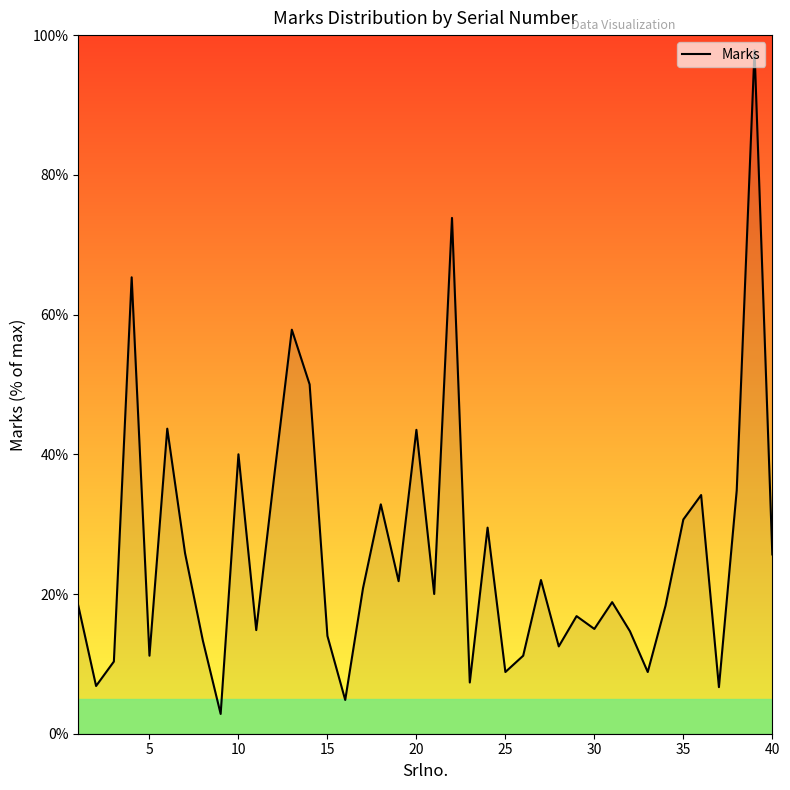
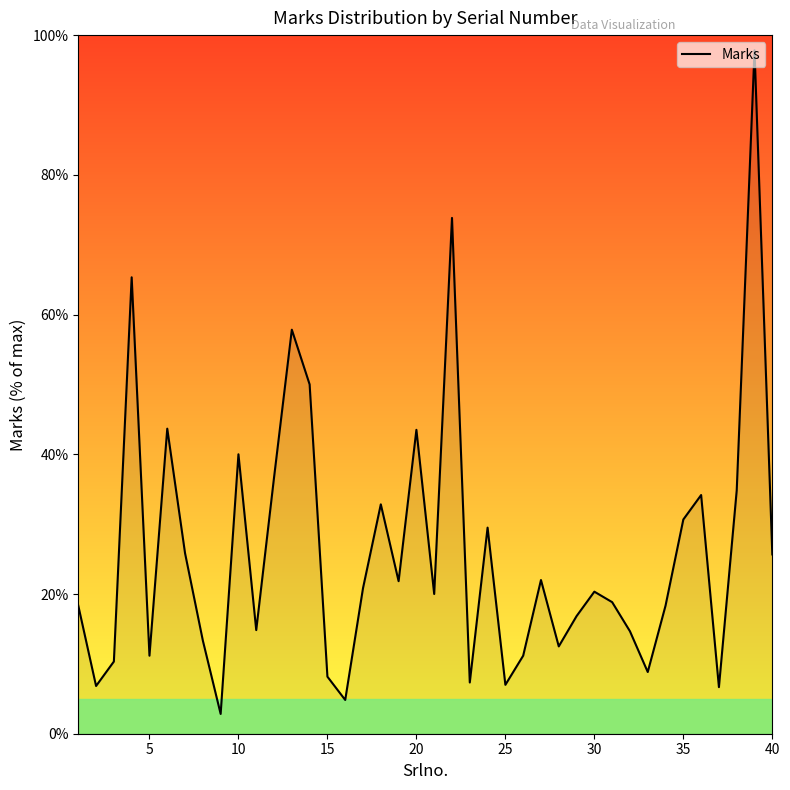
15: 14% -> 8%
25: 9% -> 7%
30: 15% -> 20%
